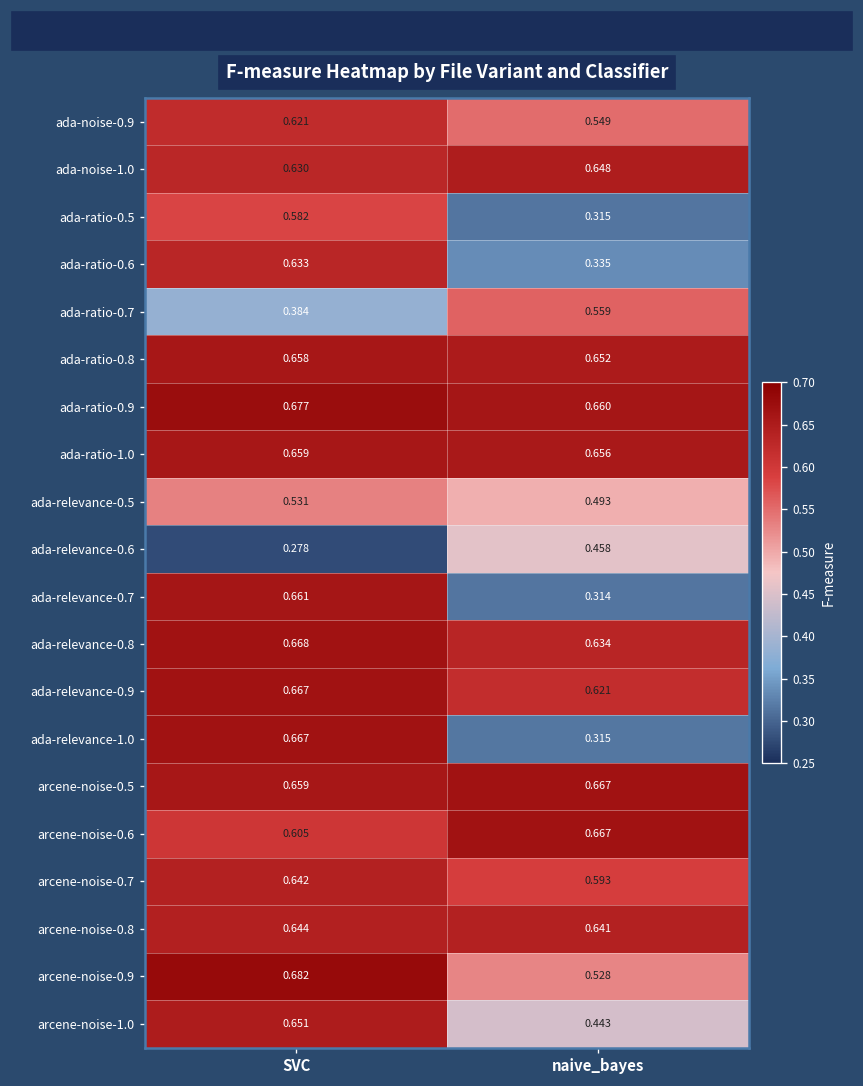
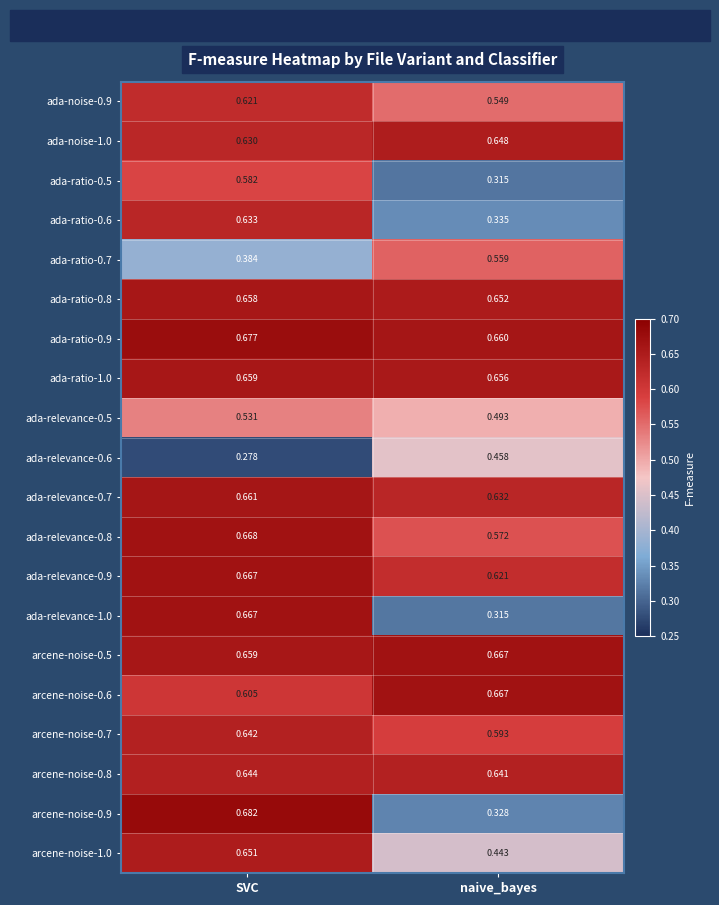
ada-relevance-0.7, naive_bayes: 0.314 -> 0.632
ada-relevance-0.8, naive_bayes: 0.634 -> 0.572
arcene-noise-0.9, naive_bayes: 0.528 -> 0.328
